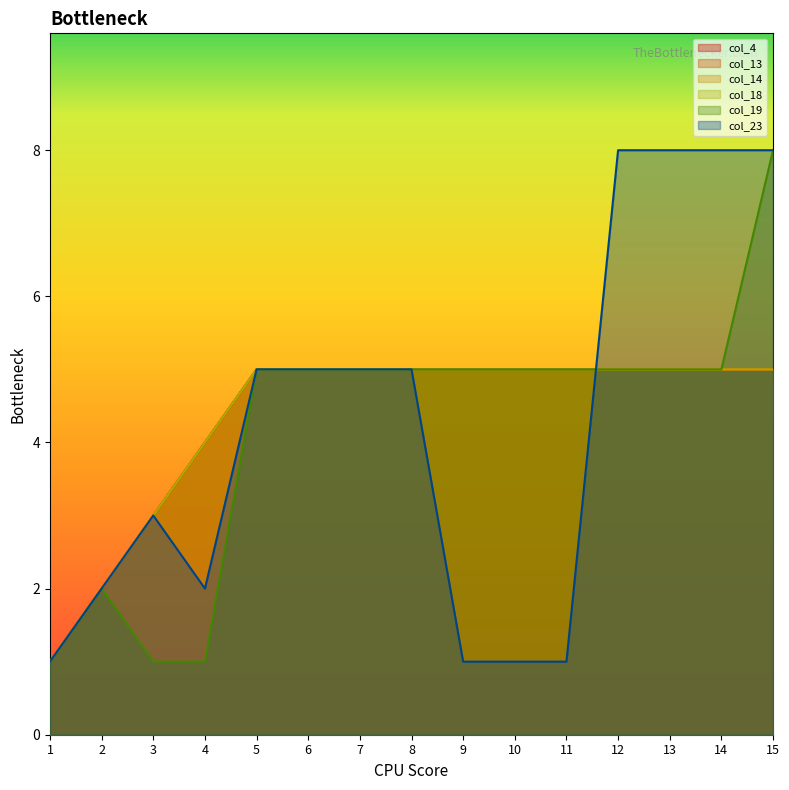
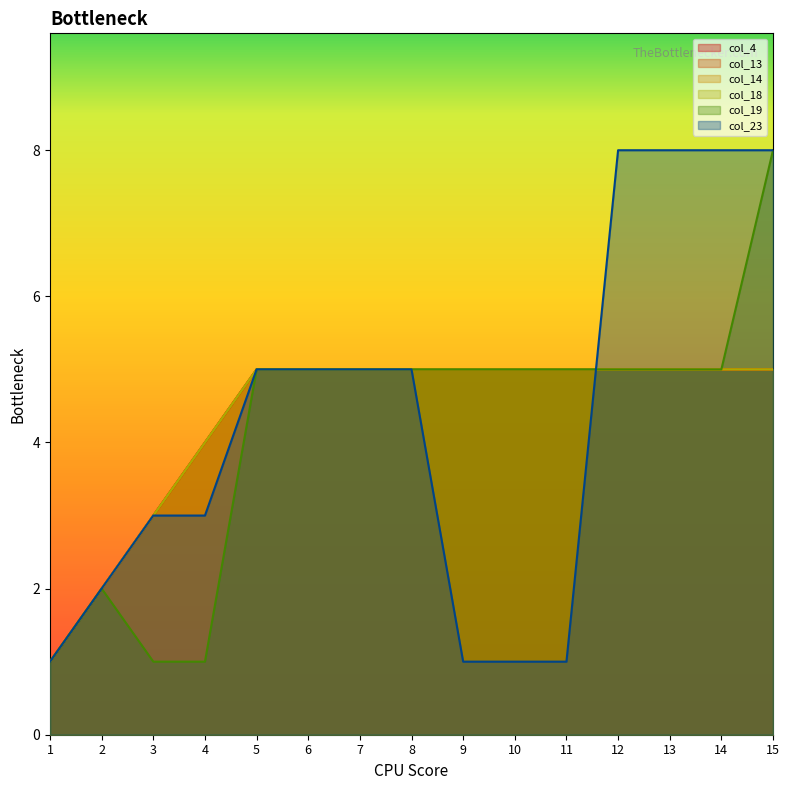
col_23, 4: 2 -> 3
